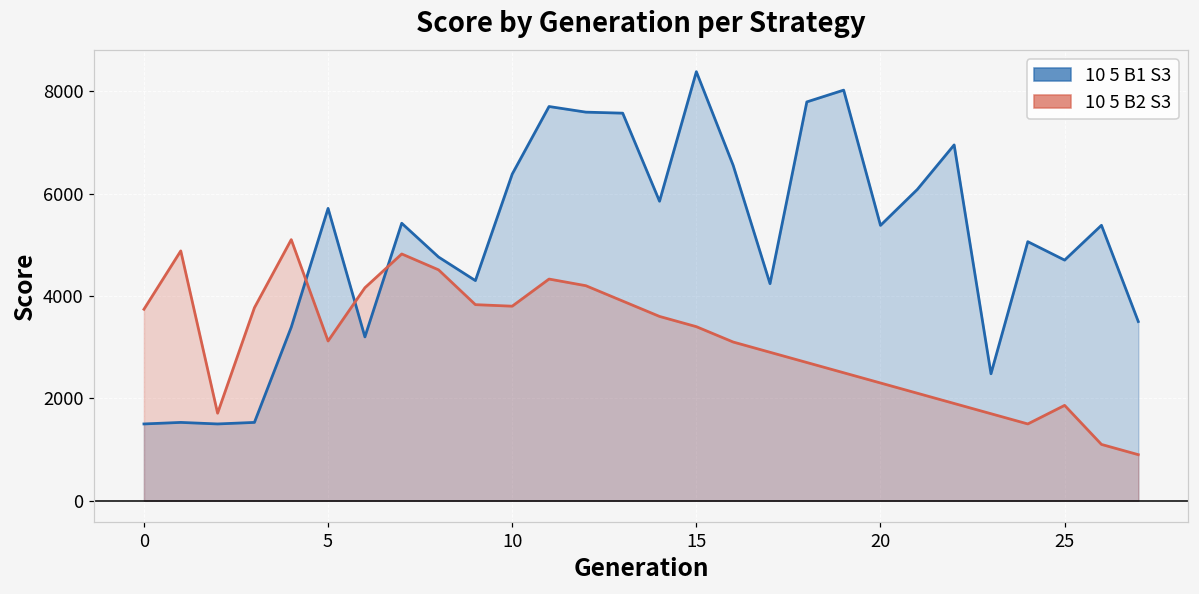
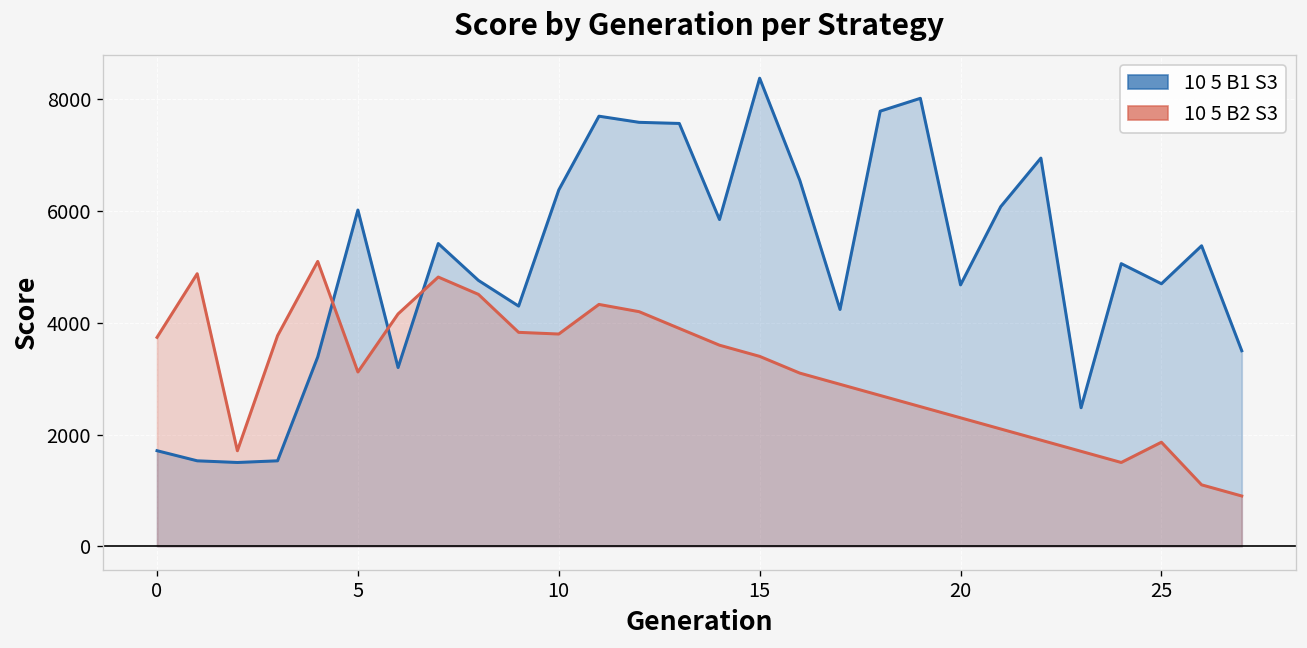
10 5 B1 S3, 0: 1500 -> 1700
10 5 B1 S3, 5: 5700 -> 6000
10 5 B1 S3, 20: 5400 -> 4700
